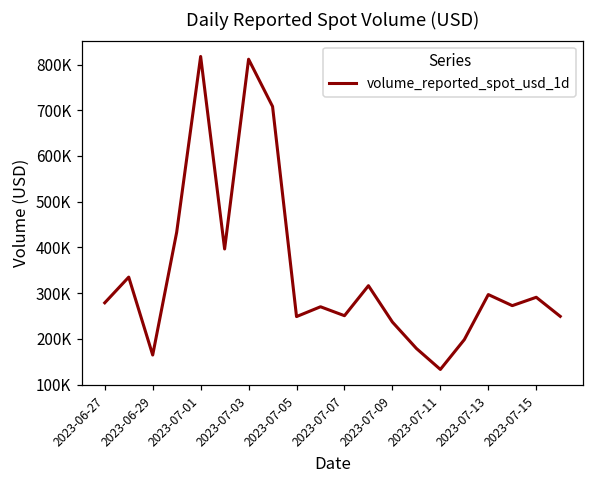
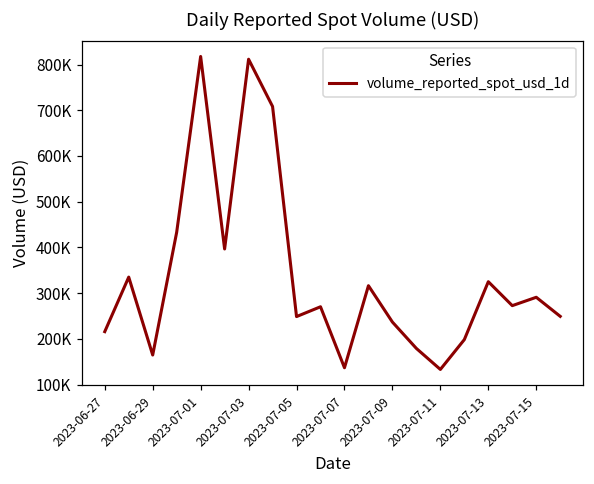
2023-06-27: 280000 -> 220000
2023-07-07: 250000 -> 140000
2023-07-13: 300000 -> 330000
